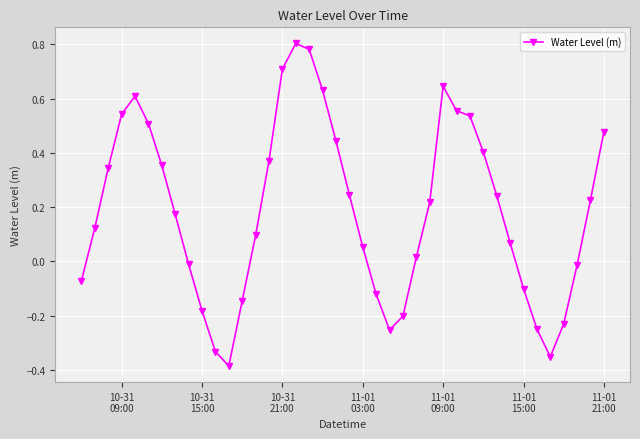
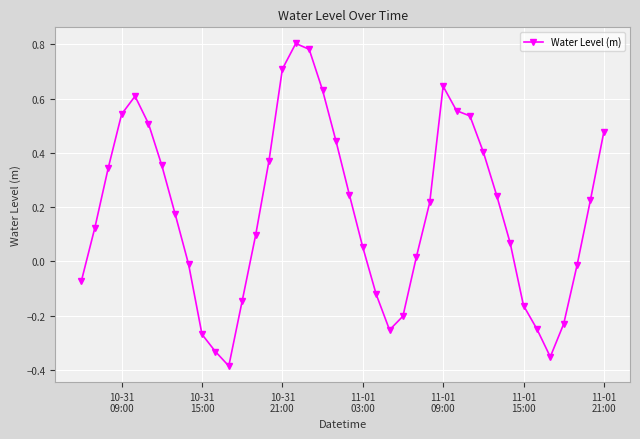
10-31 15:00: -0.18 -> -0.27
11-01 15:00: -0.10 -> -0.16
